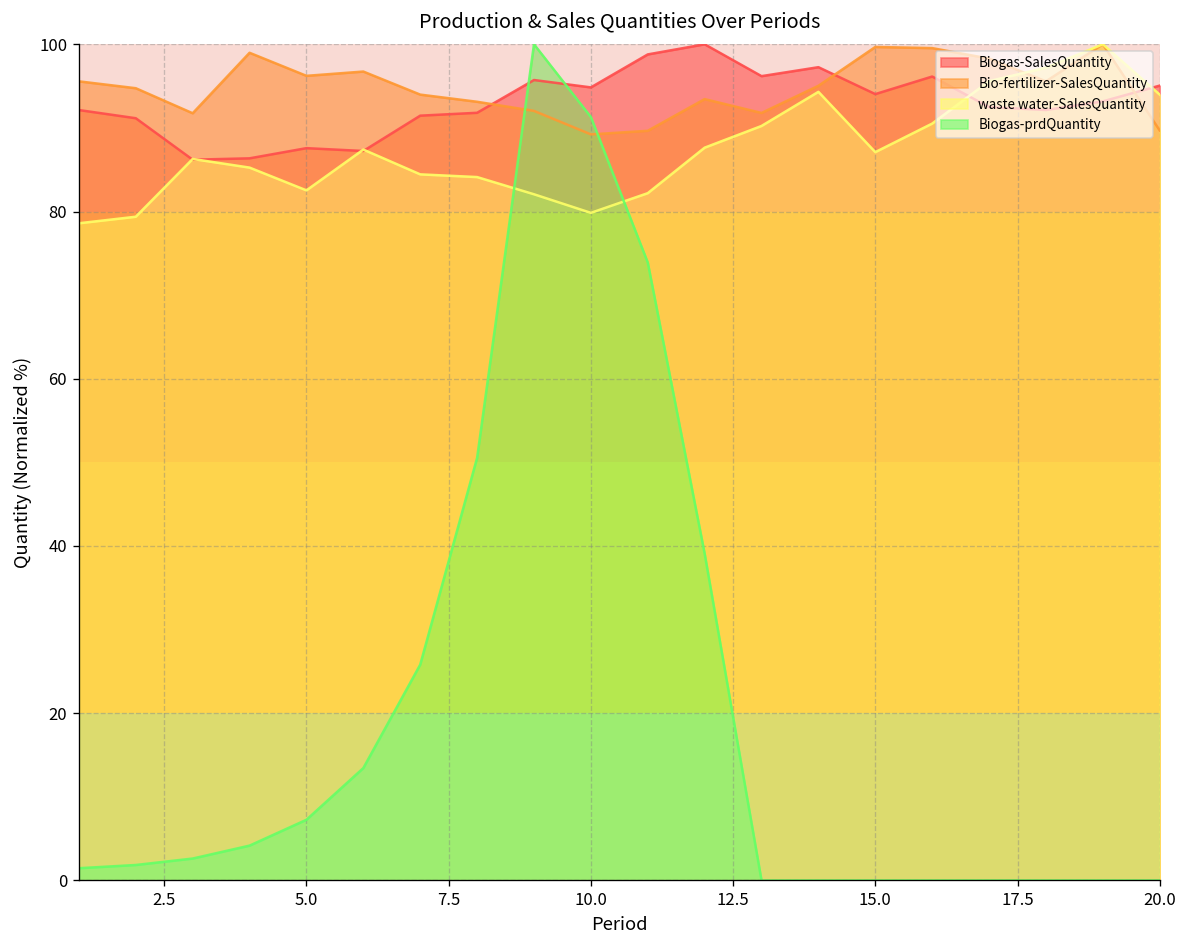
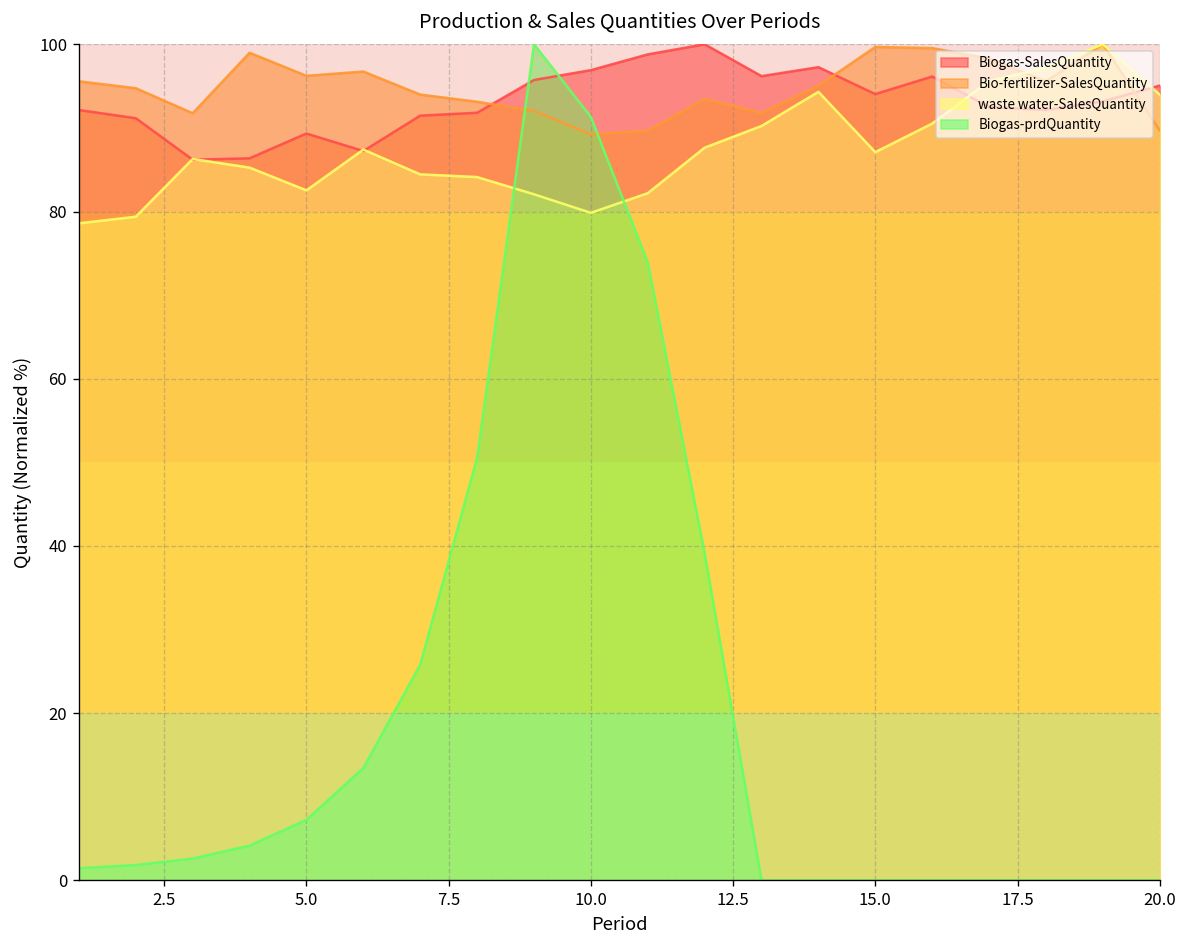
Biogas-SalesQuantity, 5.0: 88 -> 89
Biogas-SalesQuantity, 10.0: 95 -> 97
